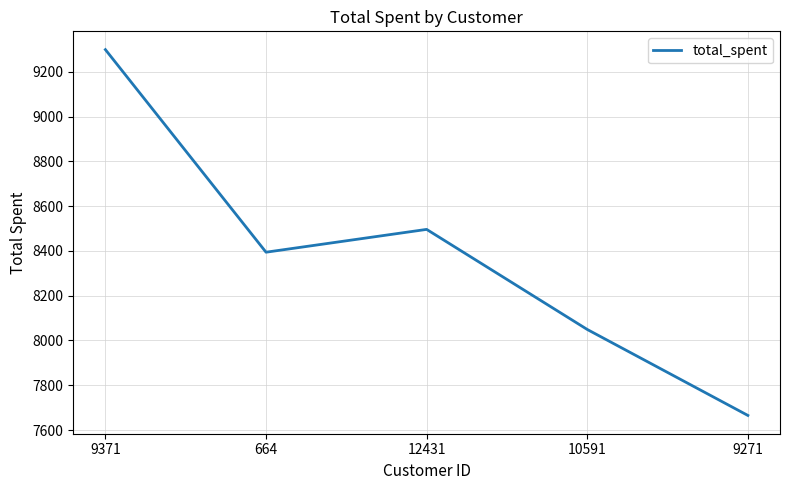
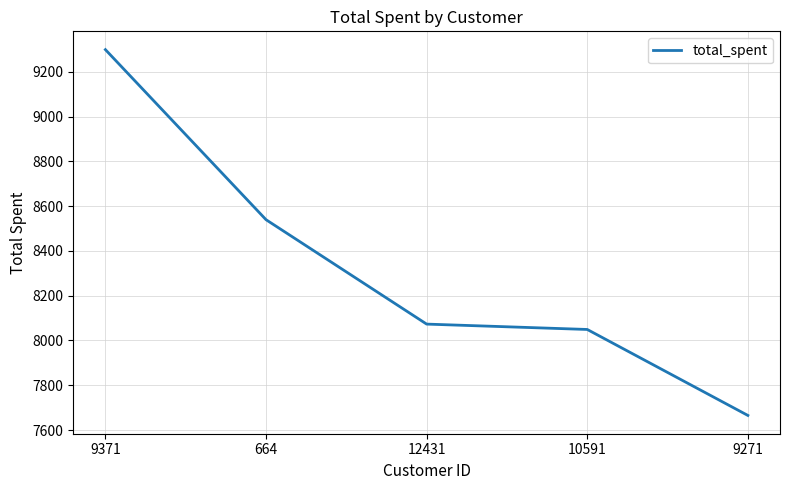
664: 8390 -> 8540
12431: 8500 -> 8070
